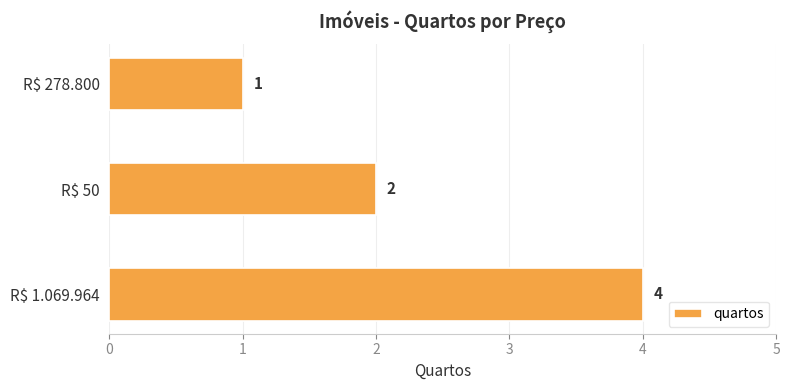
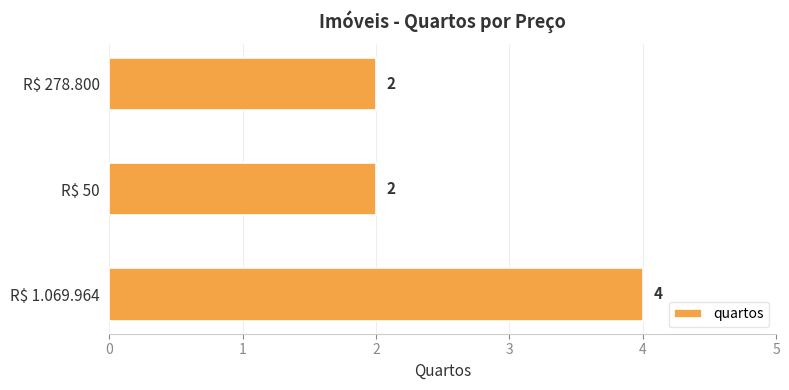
R$ 278.800: 1 -> 2
